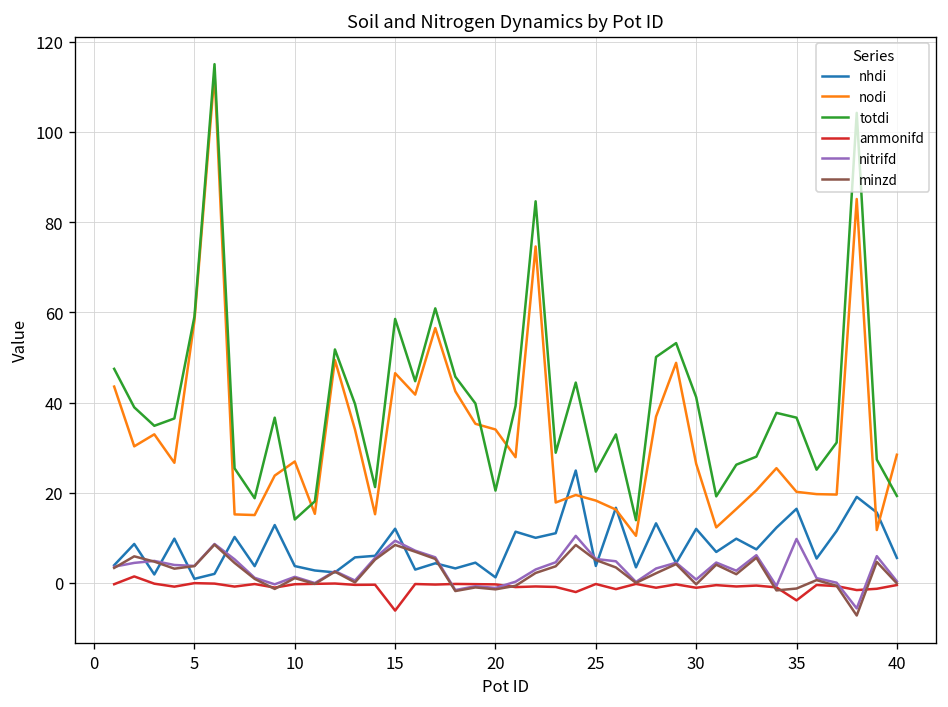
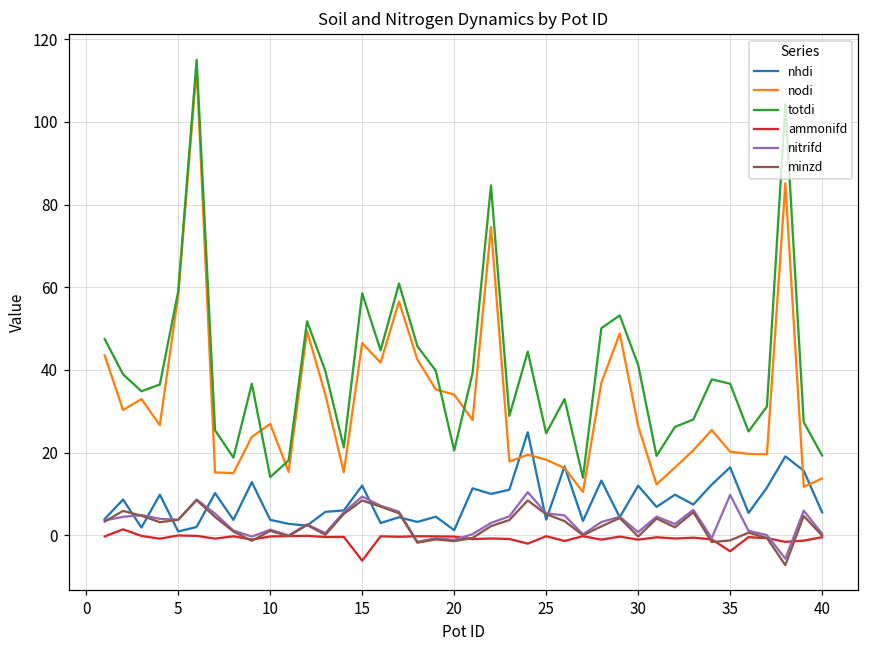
nodi, 40: 28 -> 14
